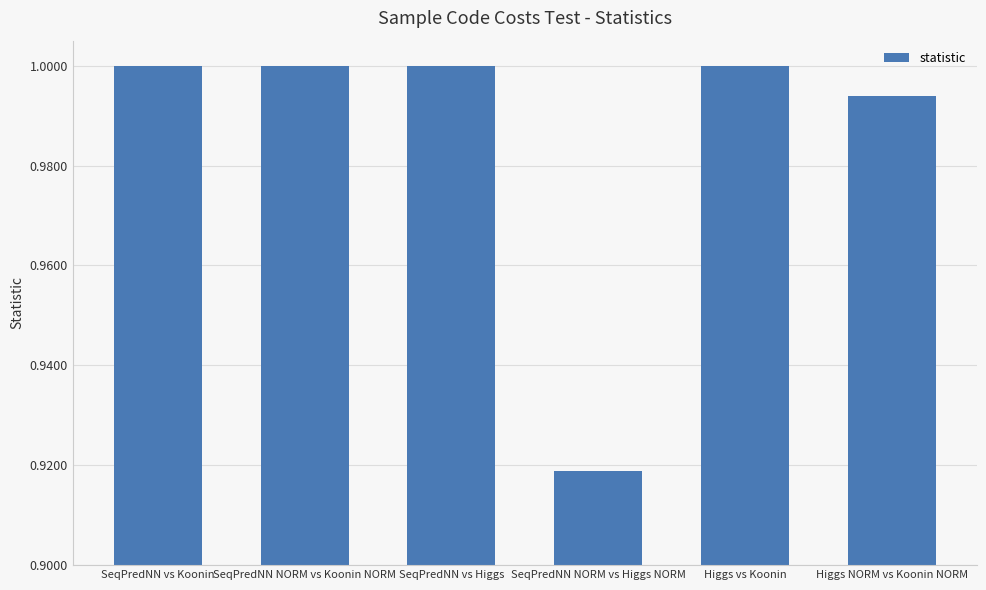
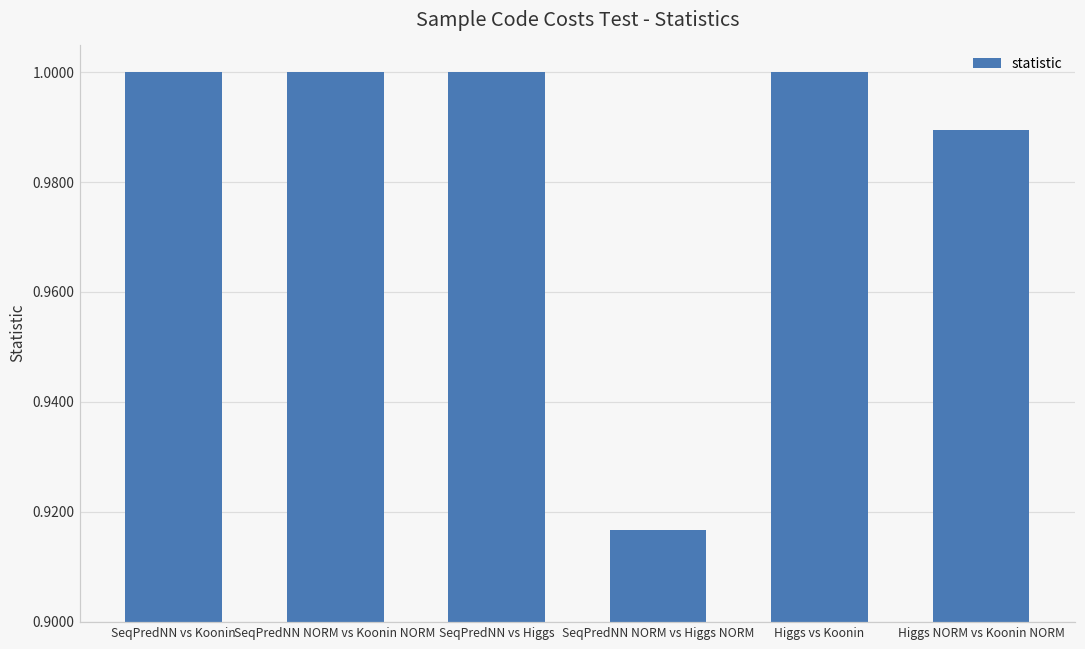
SeqPredNN NORM vs Higgs NORM: 0.919 -> 0.917
Higgs NORM vs Koonin NORM: 0.994 -> 0.990
